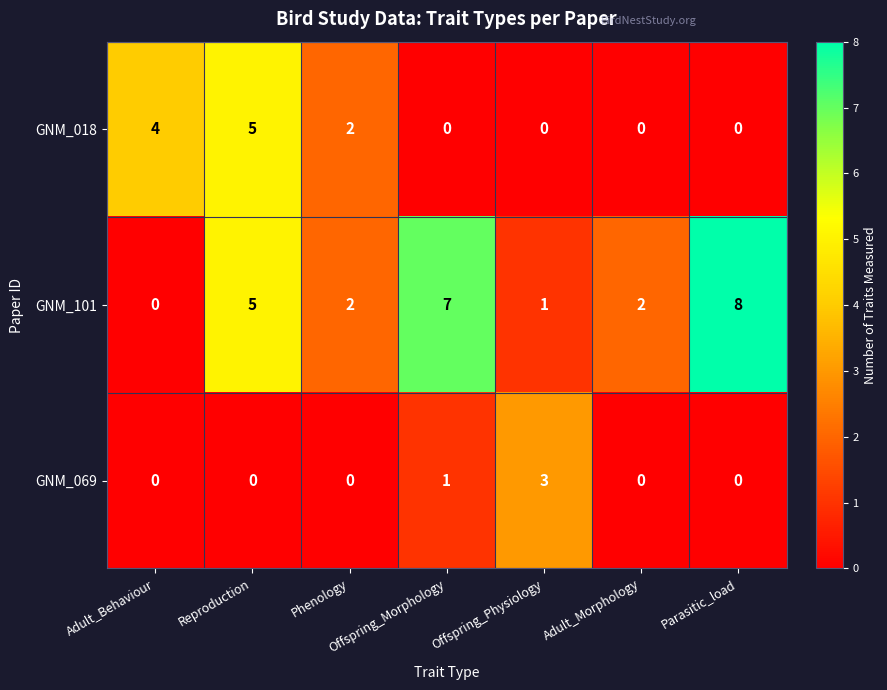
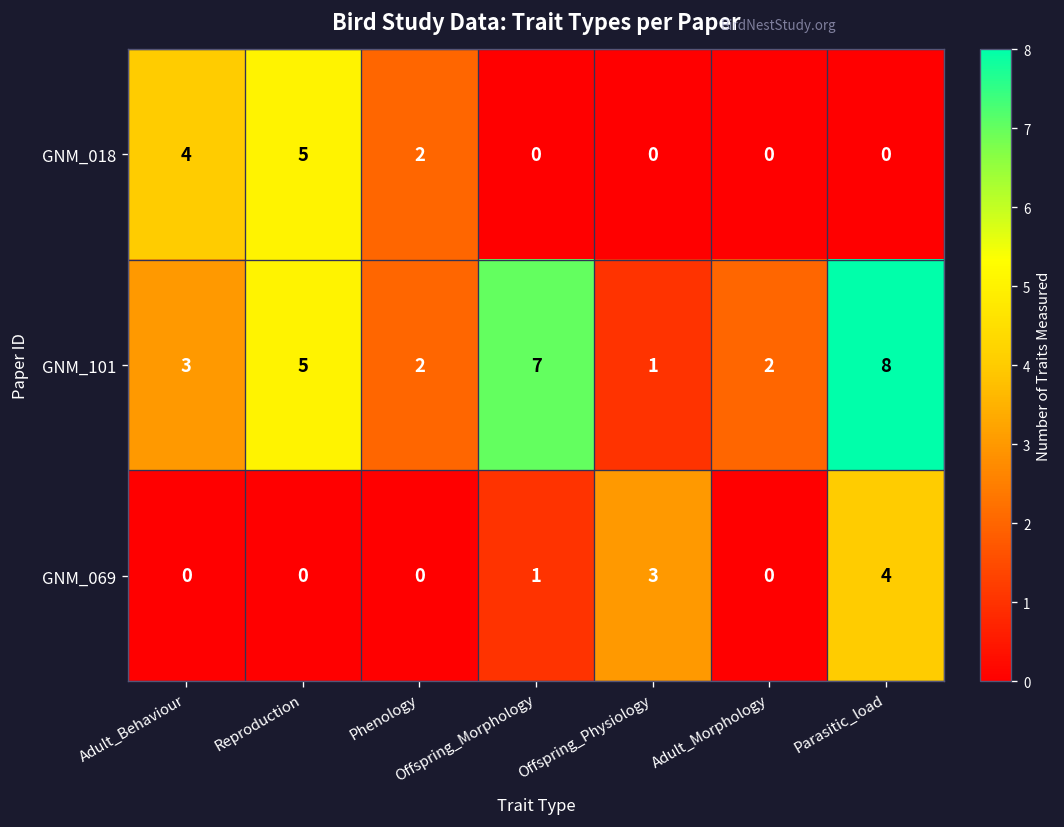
GNM_101, Adult_Behaviour: 0 -> 3
GNM_069, Parasitic_load: 0 -> 4
